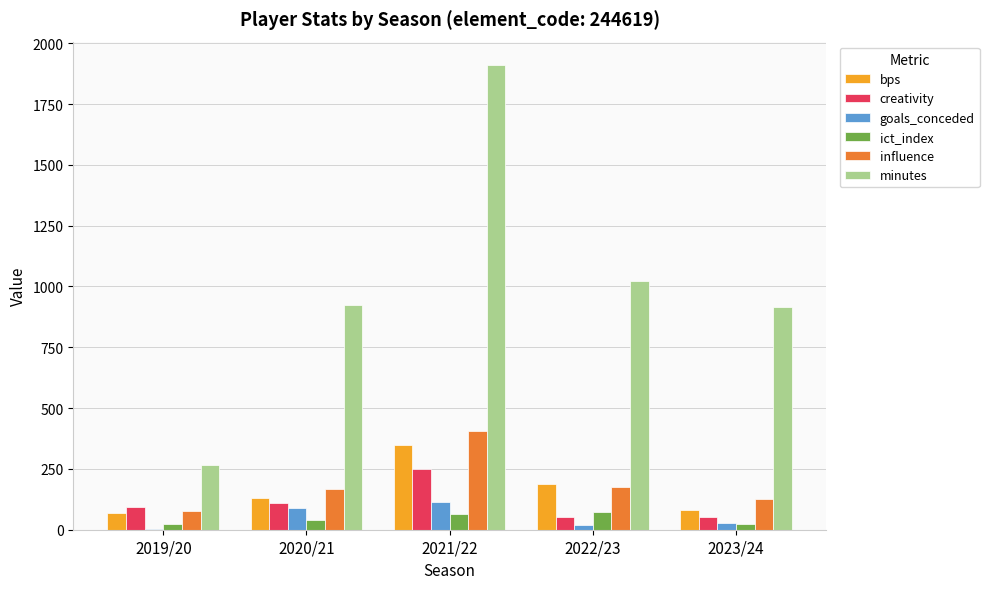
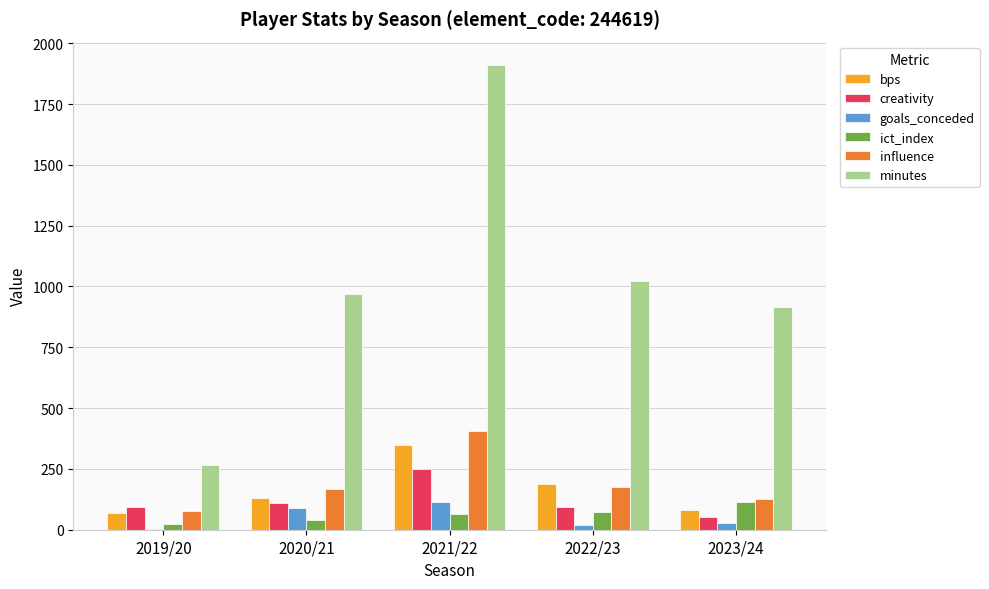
minutes, 2020/21: 920 -> 970
creativity, 2022/23: 50 -> 90
ict_index, 2023/24: 20 -> 120
